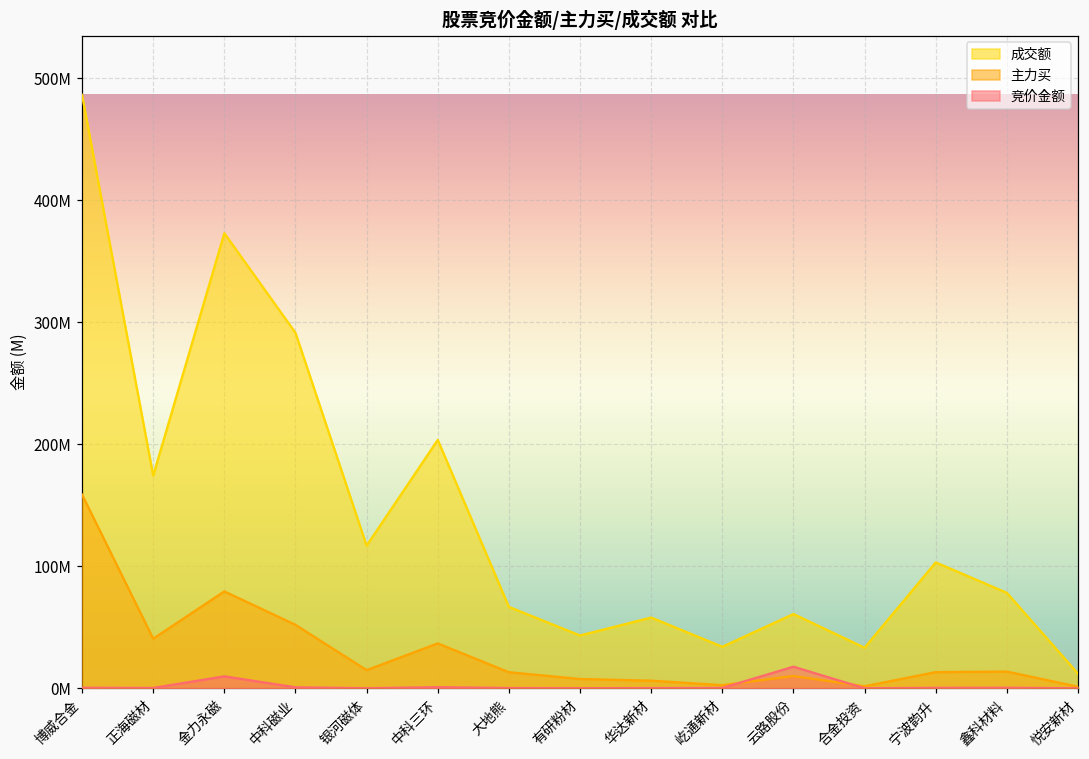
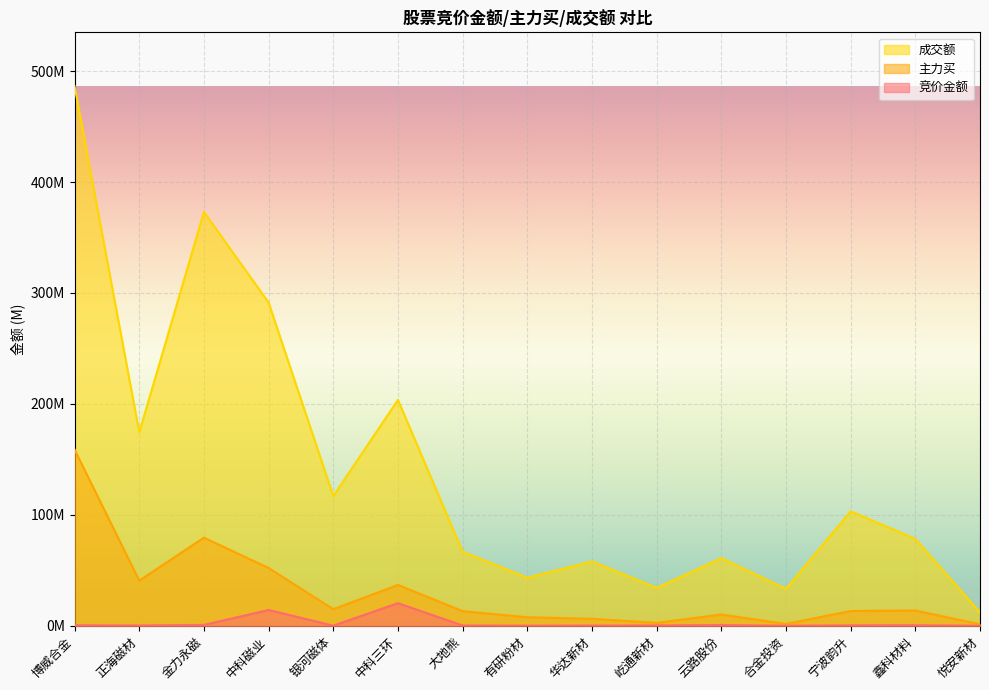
竞价金额, 金力永磁: 10000000 -> 1000000
竞价金额, 中科磁业: 1000000 -> 14000000
竞价金额, 中科三环: 1000000 -> 20000000
竞价金额, 云路股份: 18000000 -> 1000000
